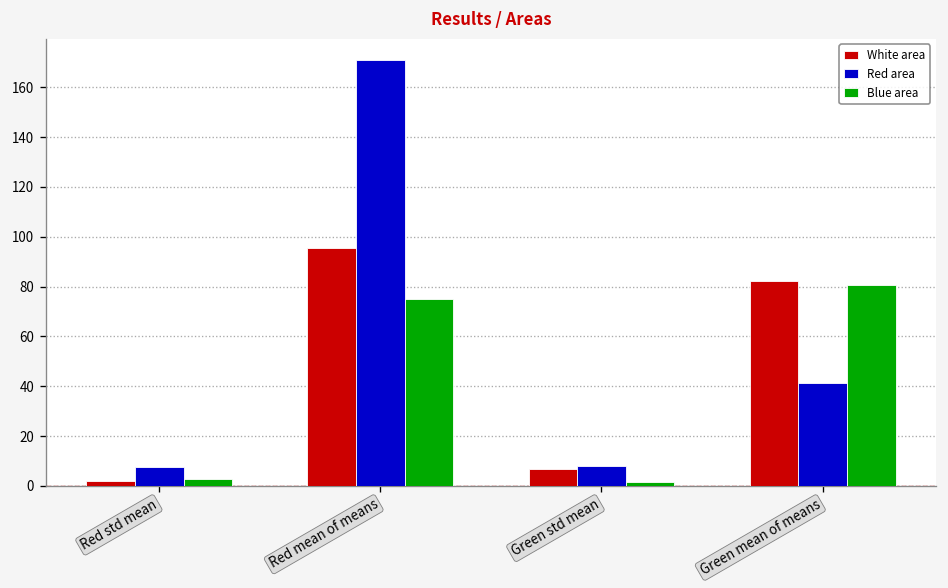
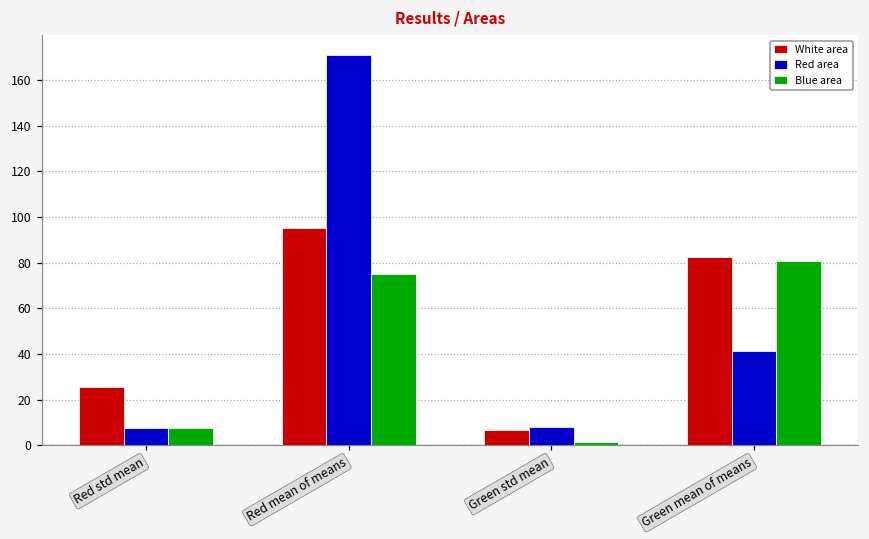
White area, Red std mean: 2 -> 25
Blue area, Red std mean: 3 -> 8
